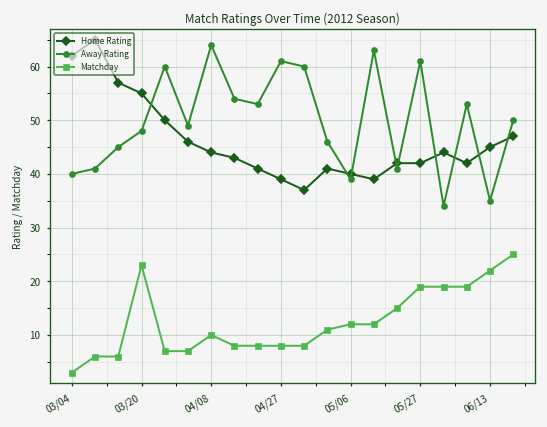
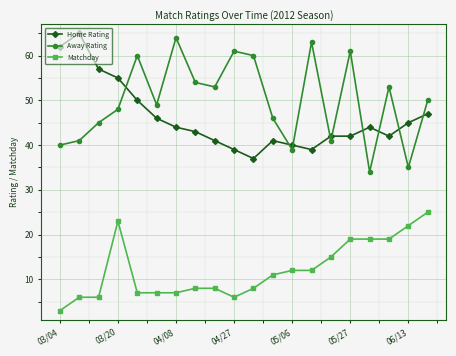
Matchday, 04/08: 10 -> 7
Matchday, 04/27: 8 -> 6
